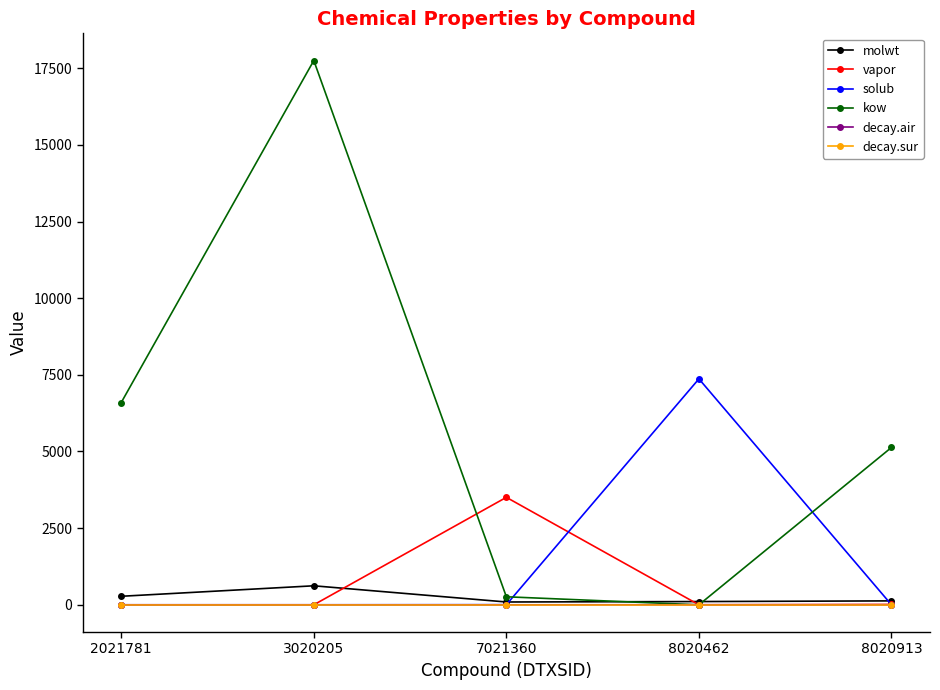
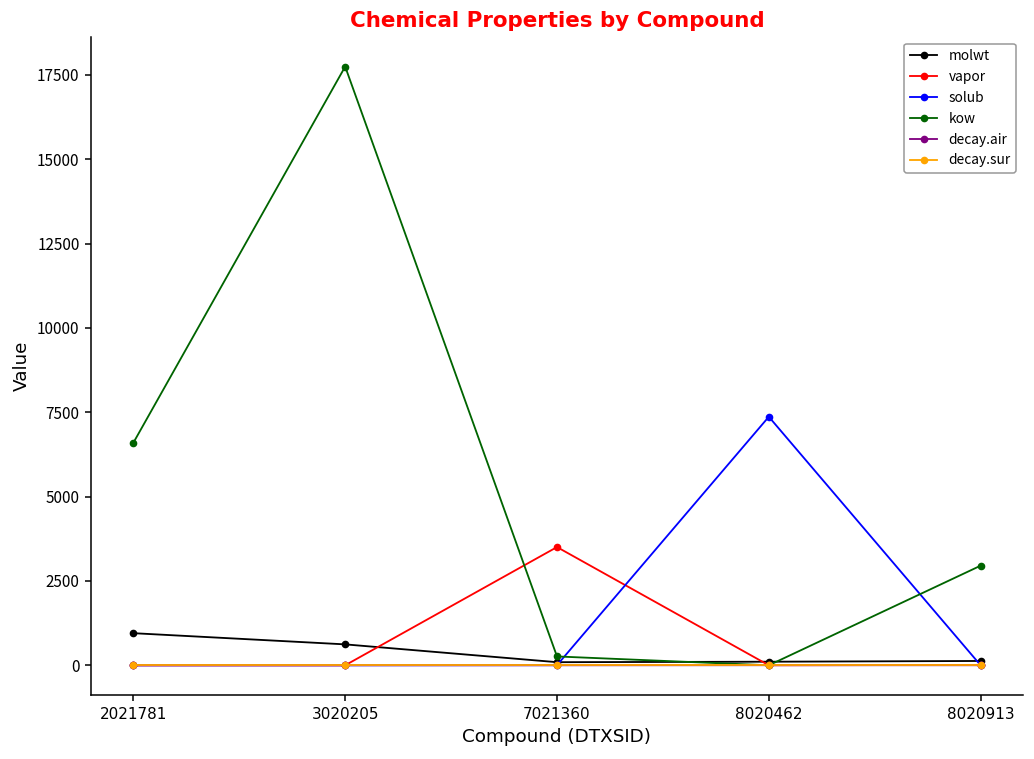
molwt, 2021781: 300 -> 1000
kow, 8020913: 5100 -> 3000
